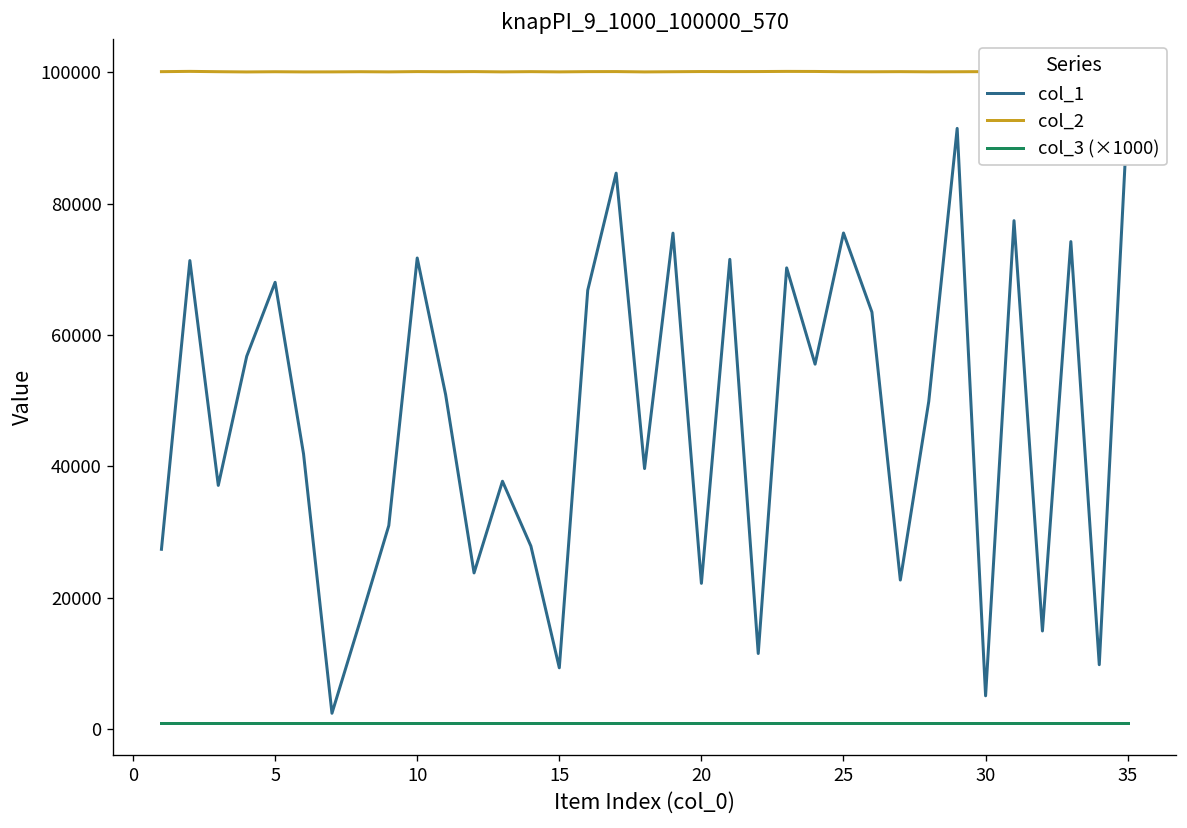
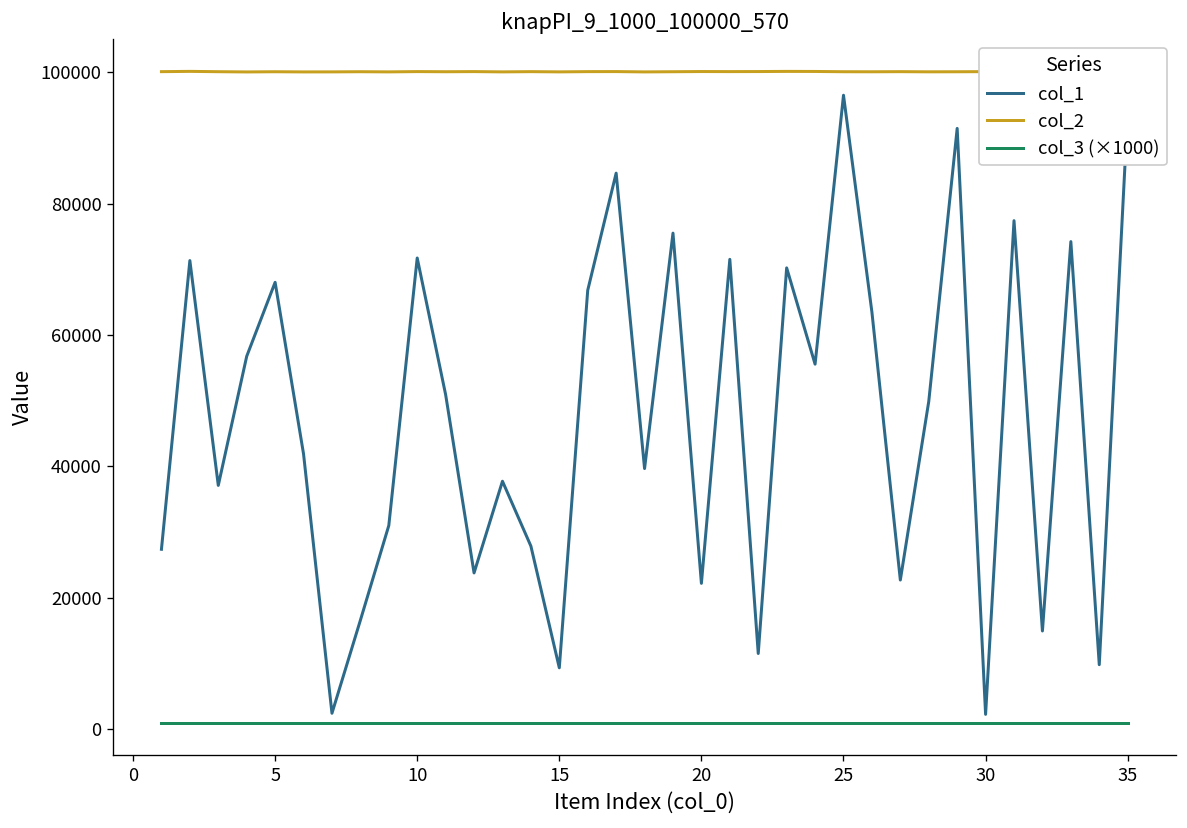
col_1, 25: 76000 -> 96000
col_1, 30: 5000 -> 2000
